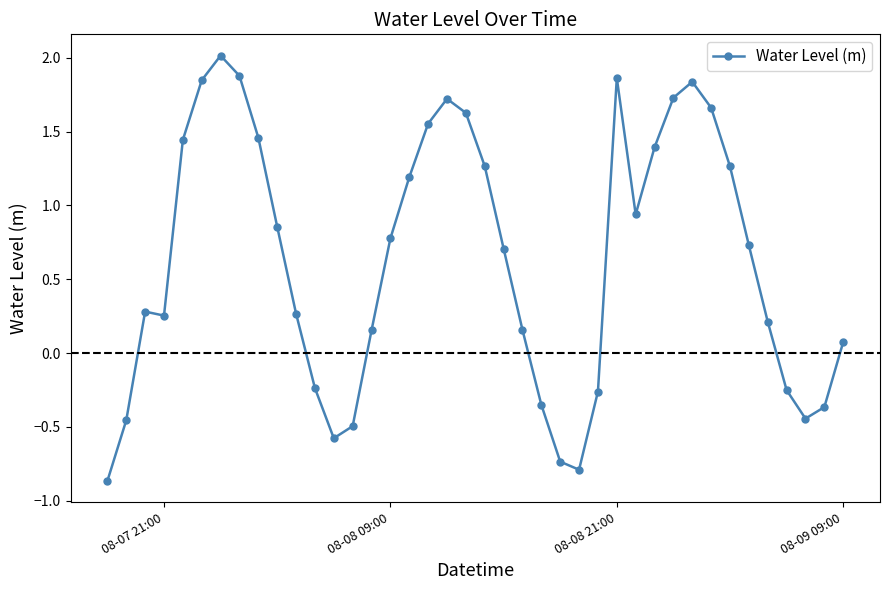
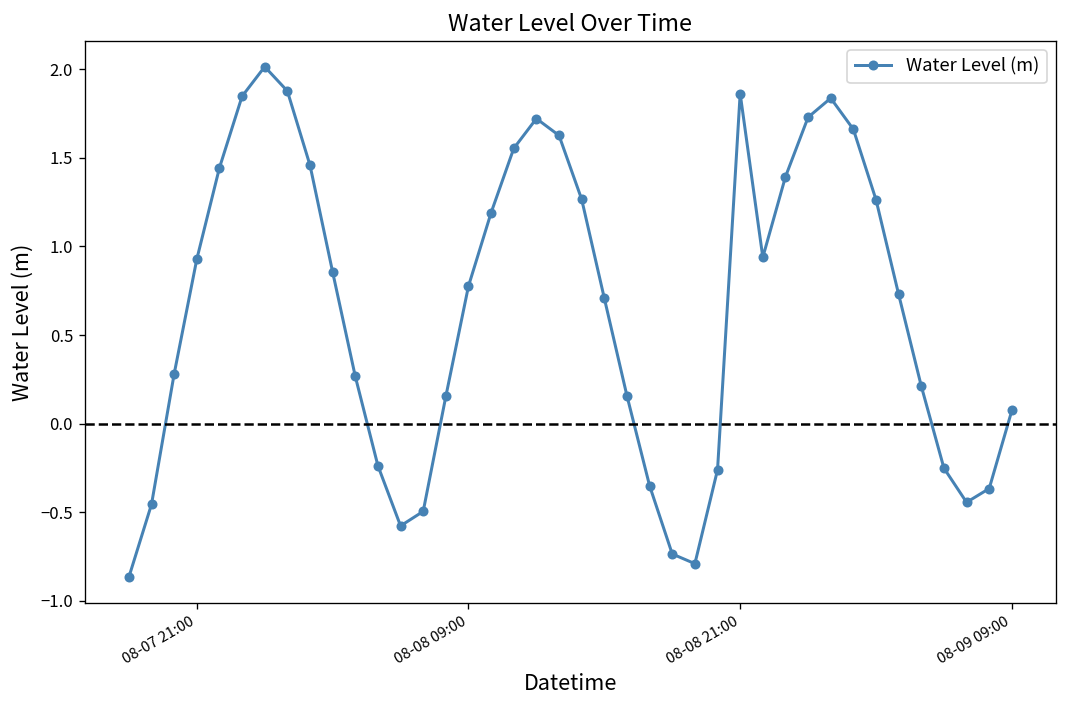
08-07 21:00: 0.25 -> 0.93
